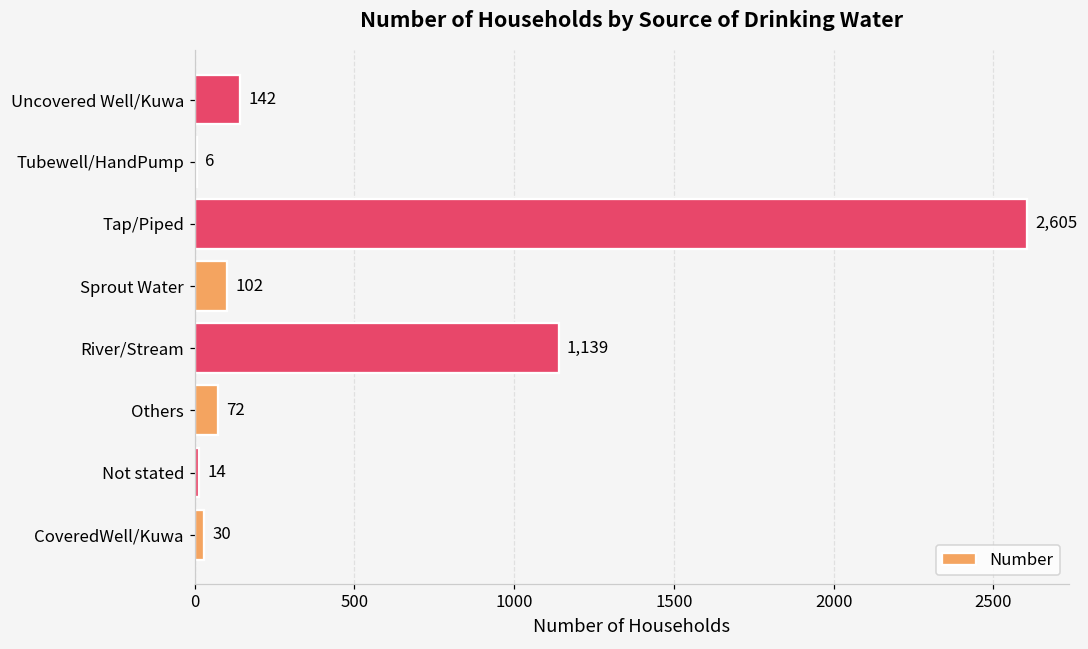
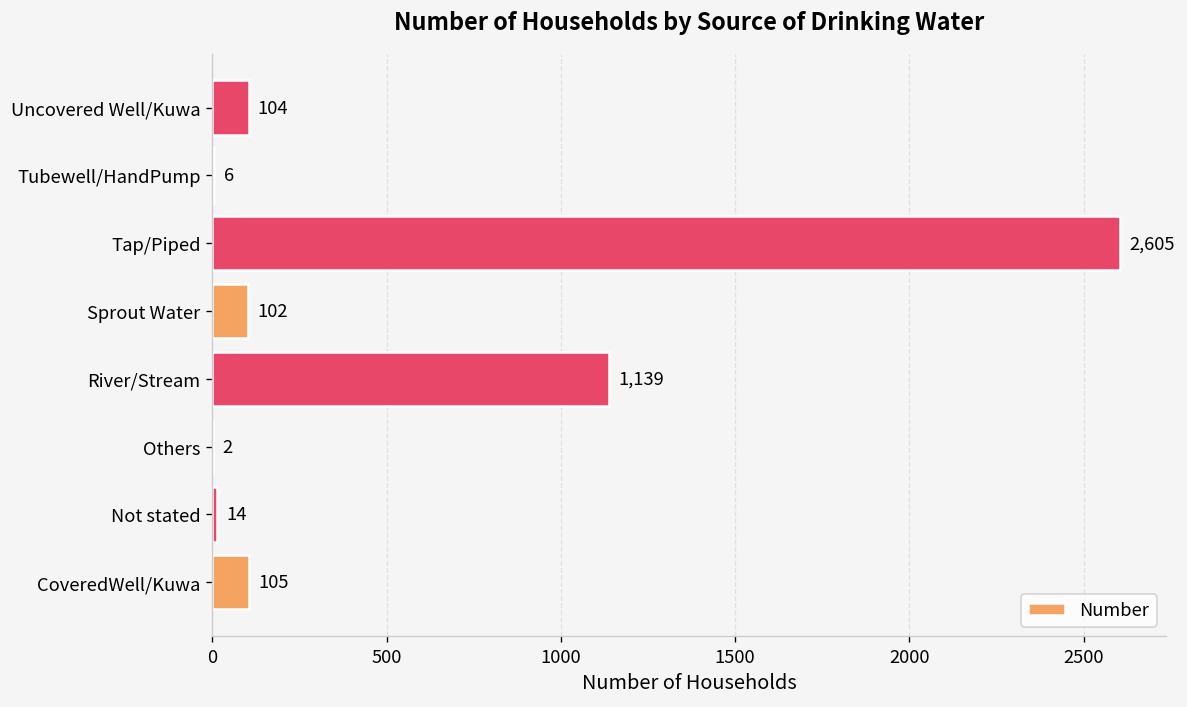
Uncovered Well/Kuwa: 142 -> 104
Others: 72 -> 2
CoveredWell/Kuwa: 30 -> 105
